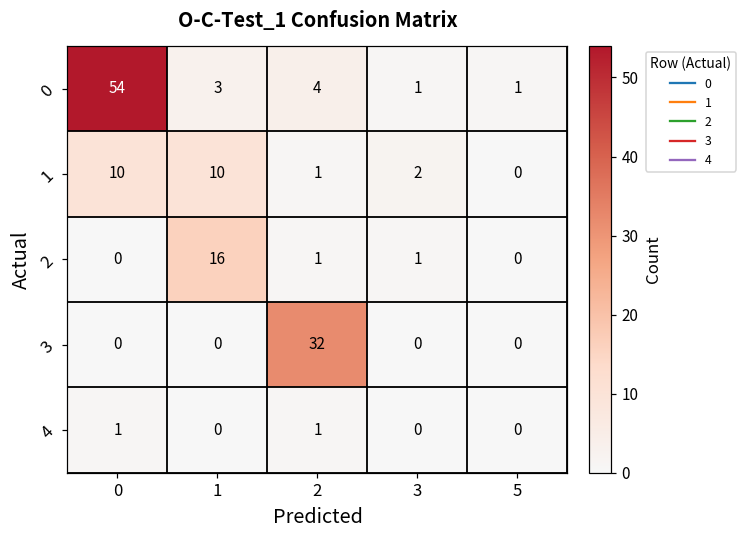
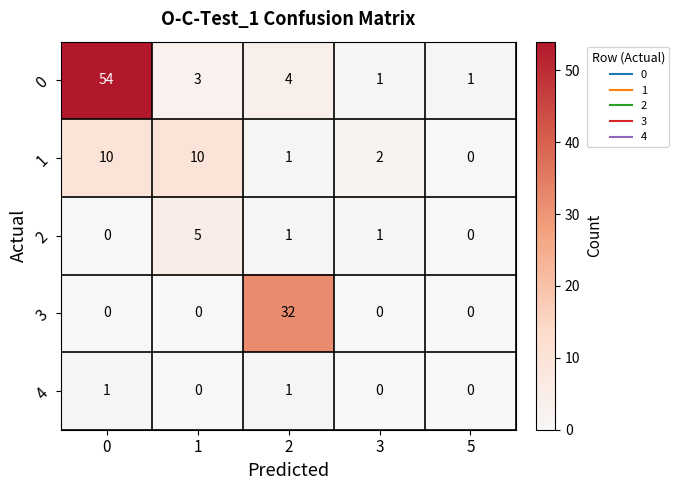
2, 1: 16 -> 5
